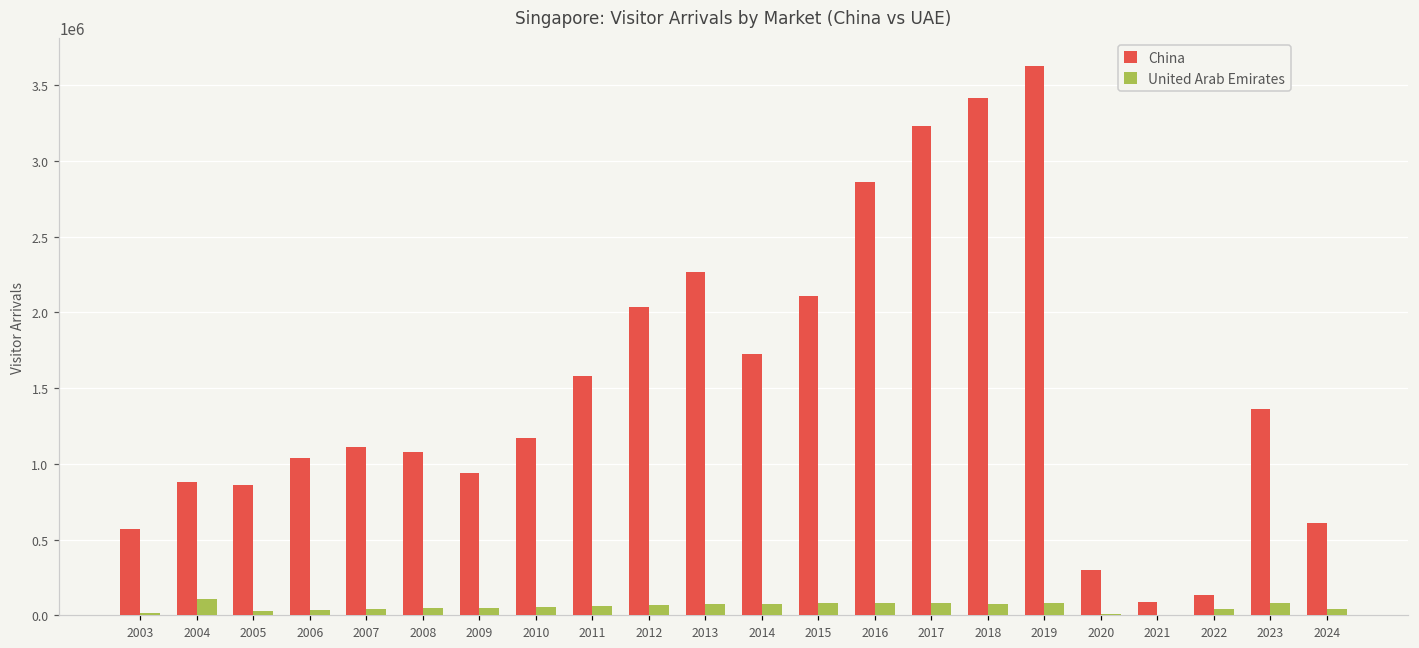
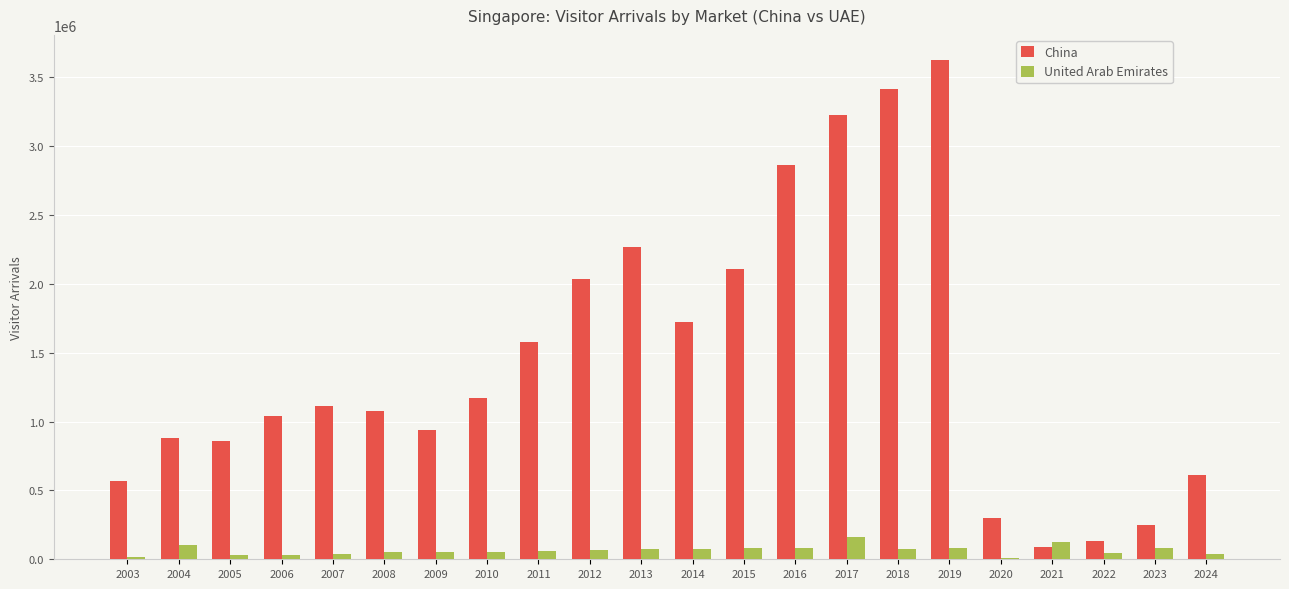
United Arab Emirates, 2017: 80000 -> 160000
United Arab Emirates, 2021: 0 -> 120000
China, 2023: 1360000 -> 250000
